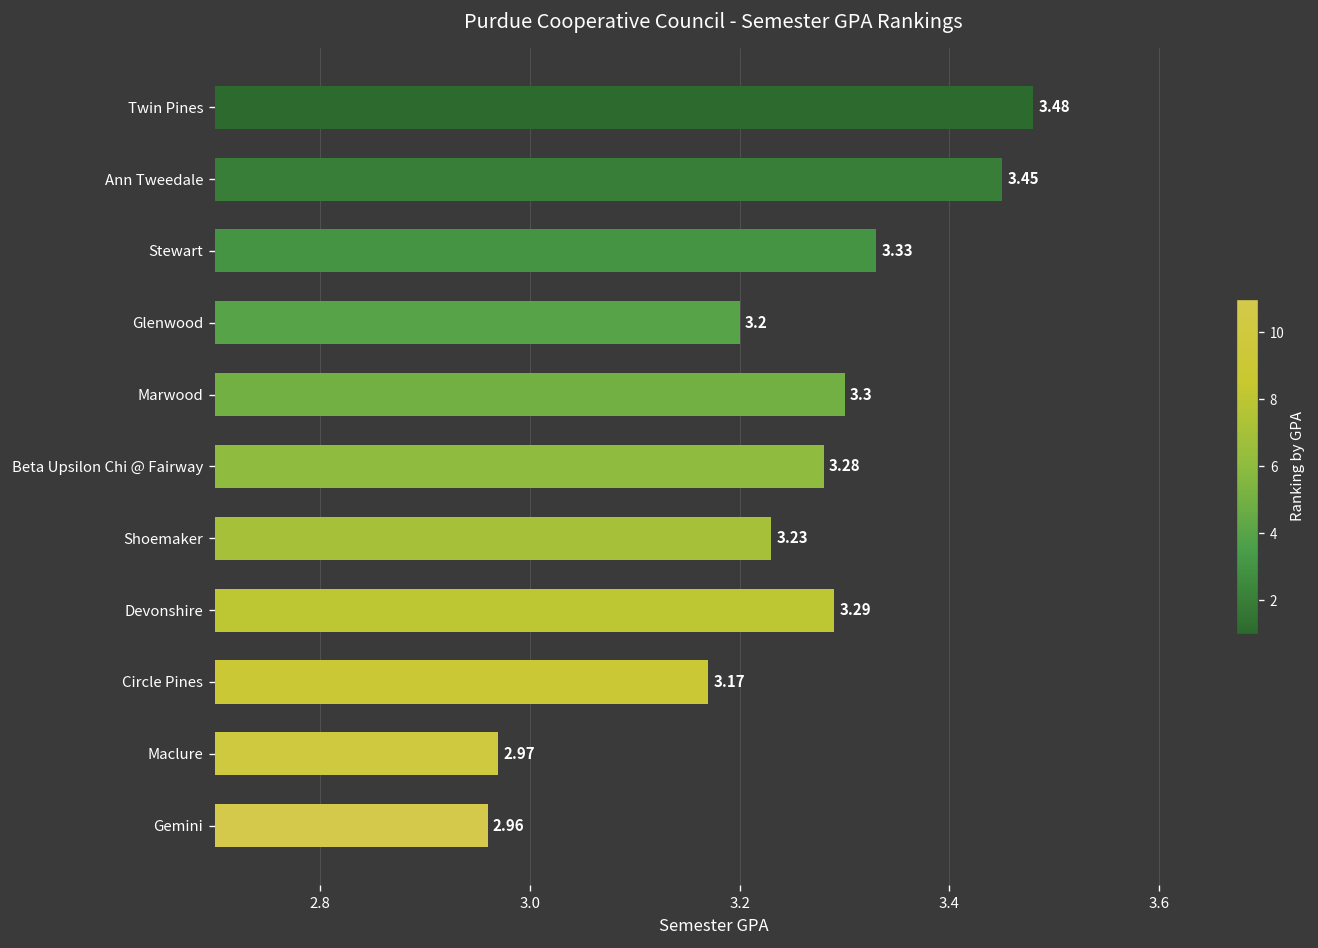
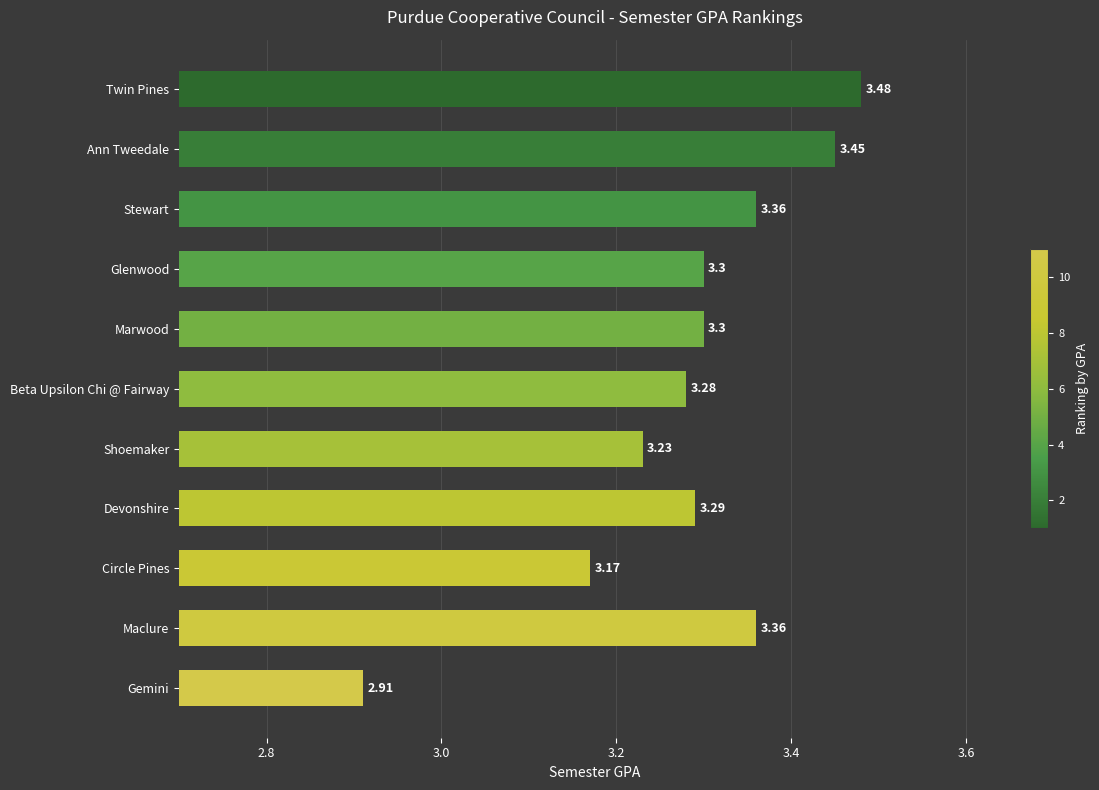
Stewart: 3.33 -> 3.36
Glenwood: 3.2 -> 3.3
Maclure: 2.97 -> 3.36
Gemini: 2.96 -> 2.91
